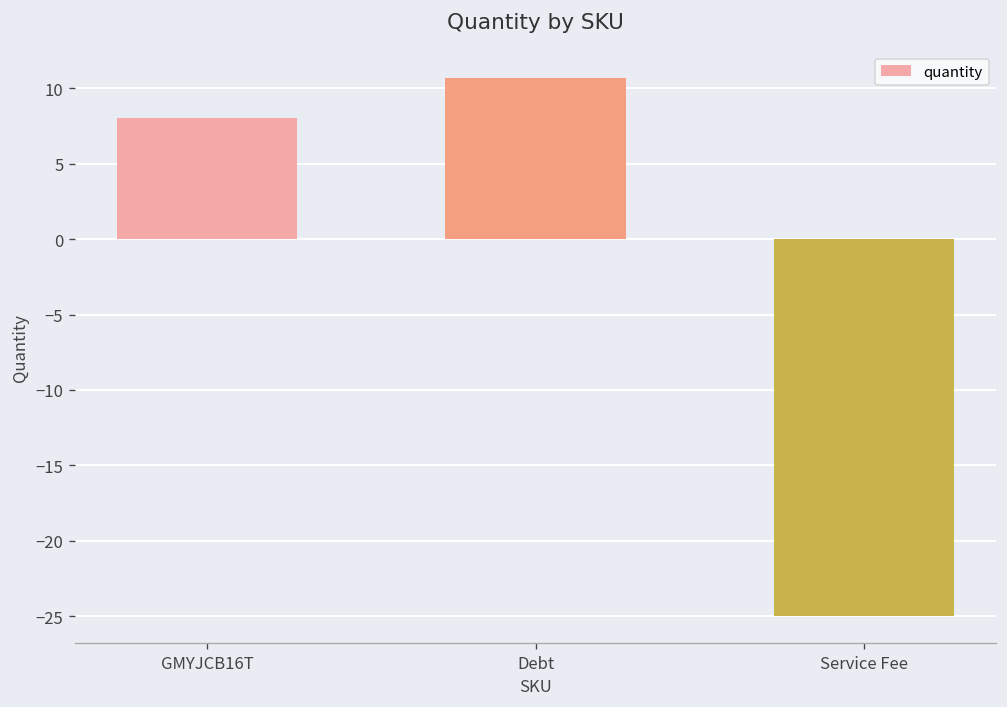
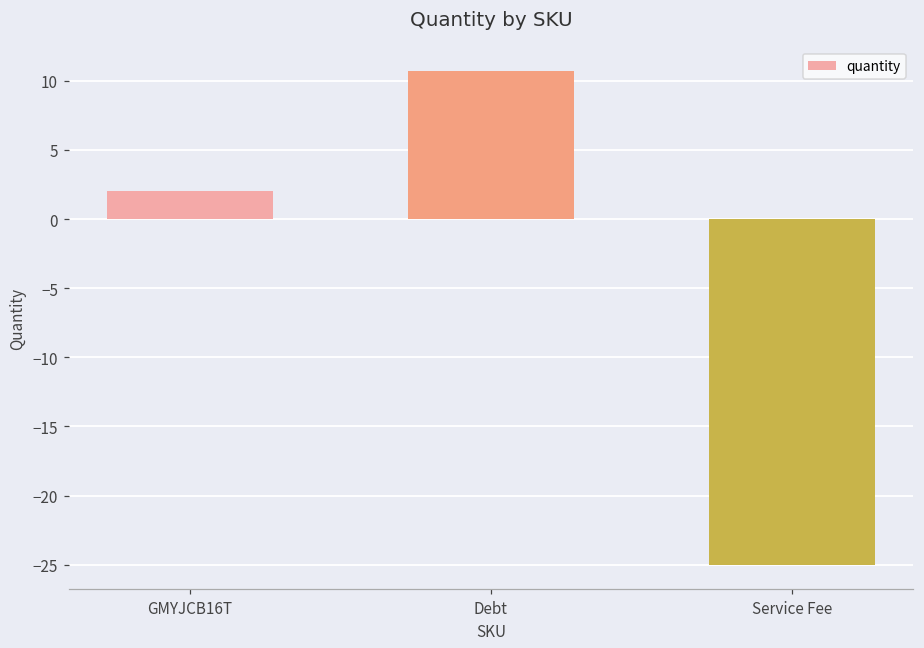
GMYJCB16T: 8 -> 2
